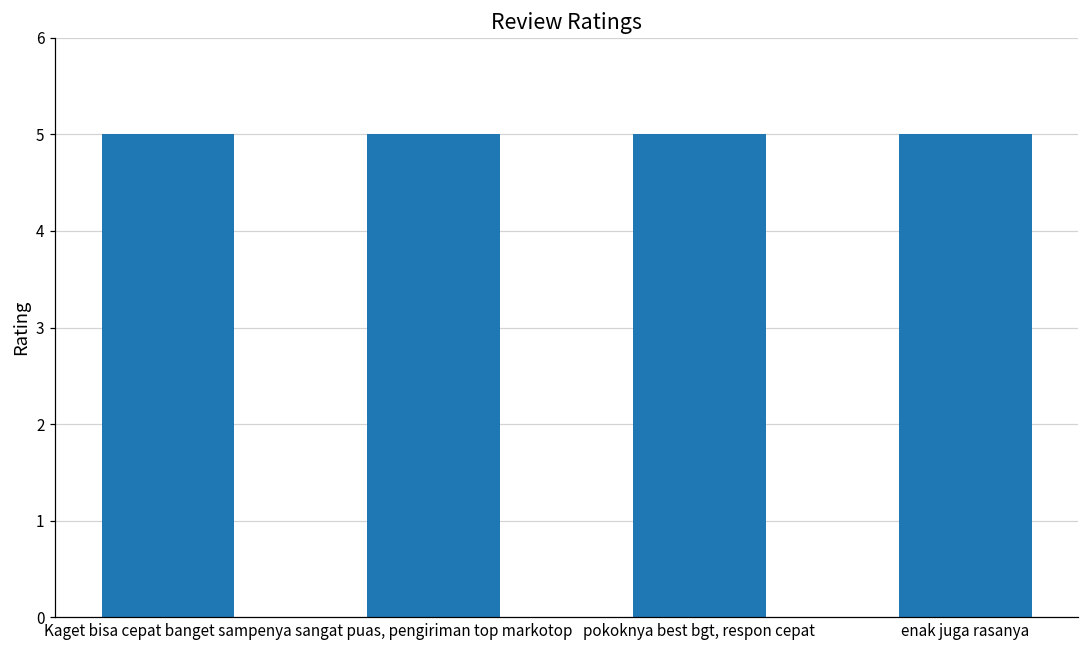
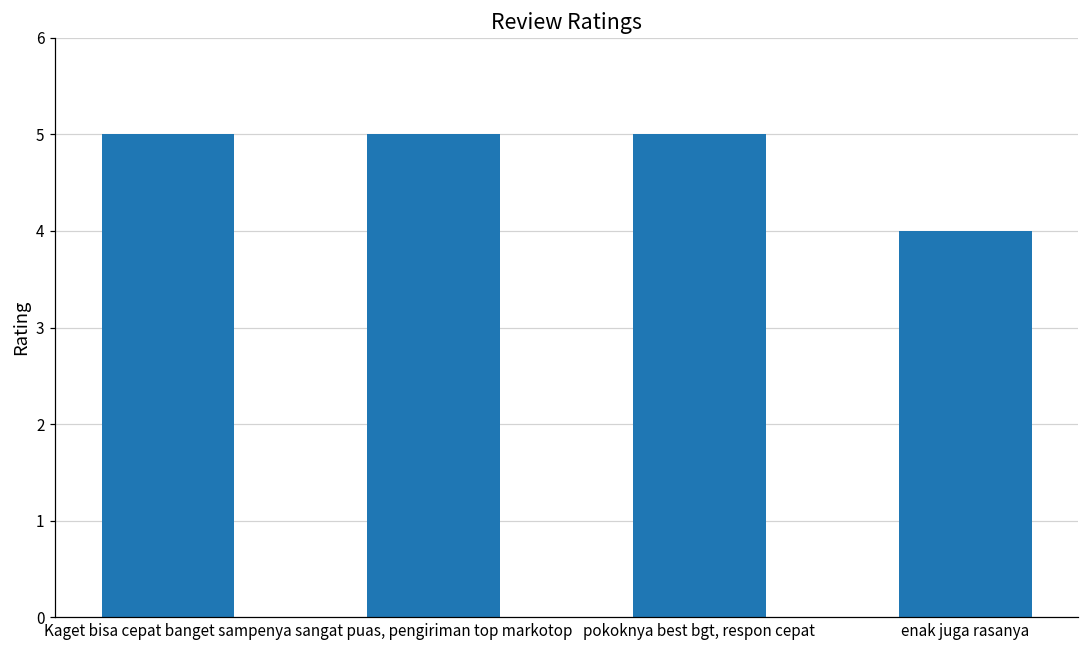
enak juga rasanya: 5 -> 4
